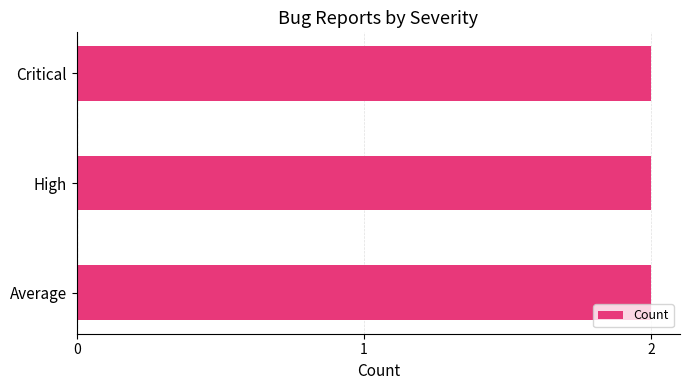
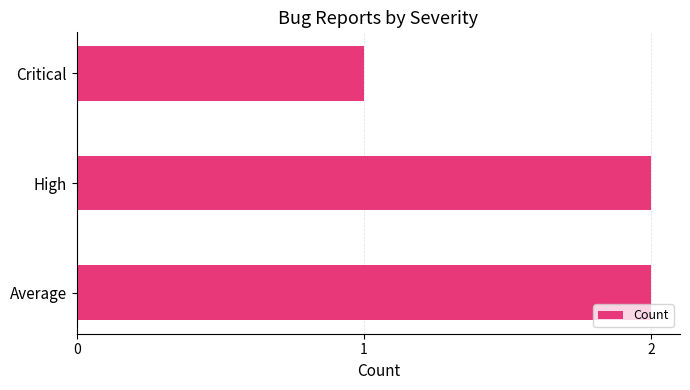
Critical: 2 -> 1
